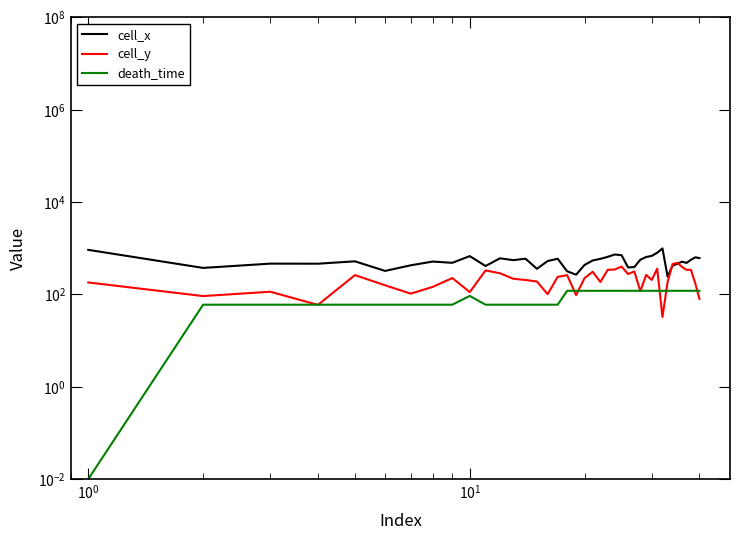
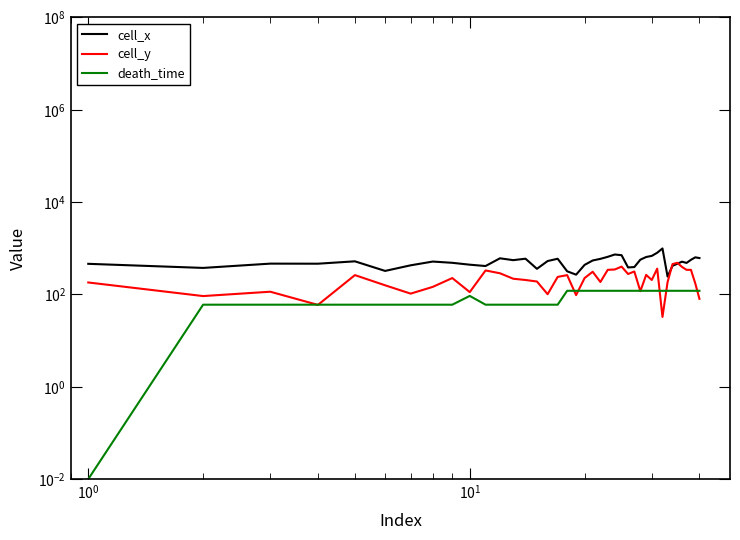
cell_x, 10^0: 900 -> 500
cell_x, 10^1: 700 -> 400
